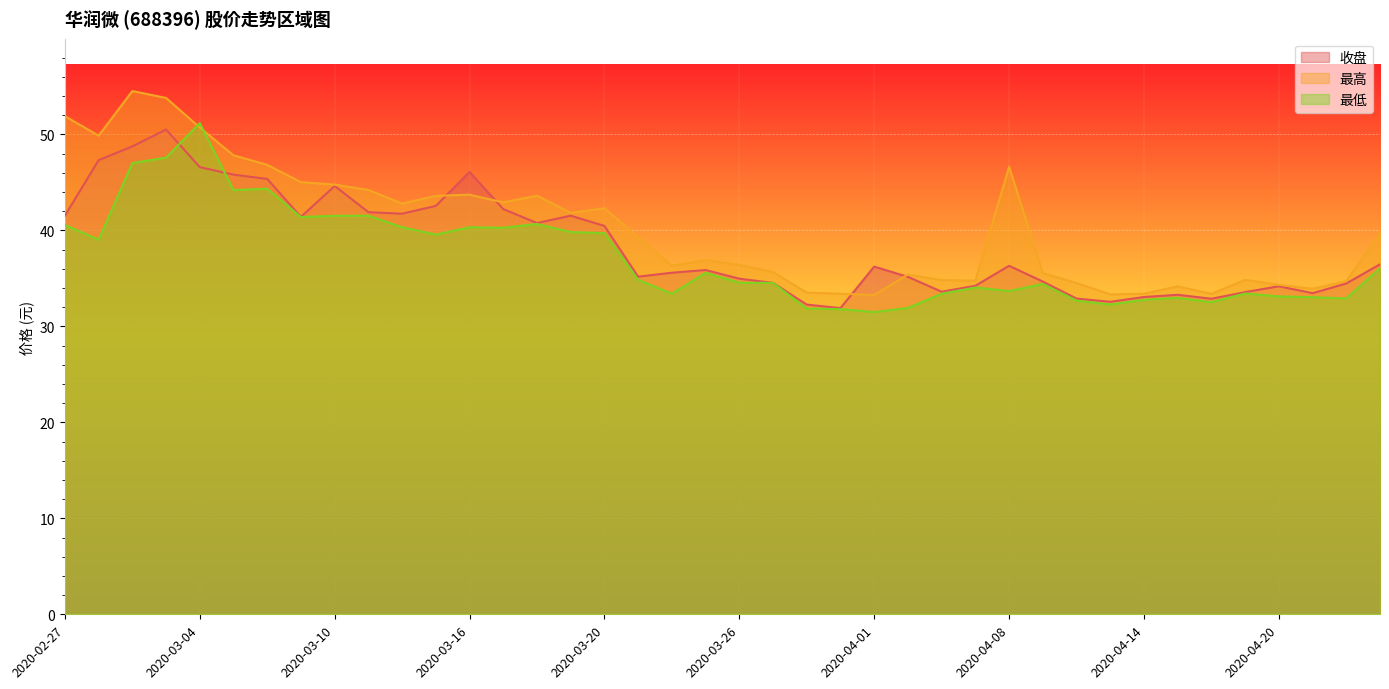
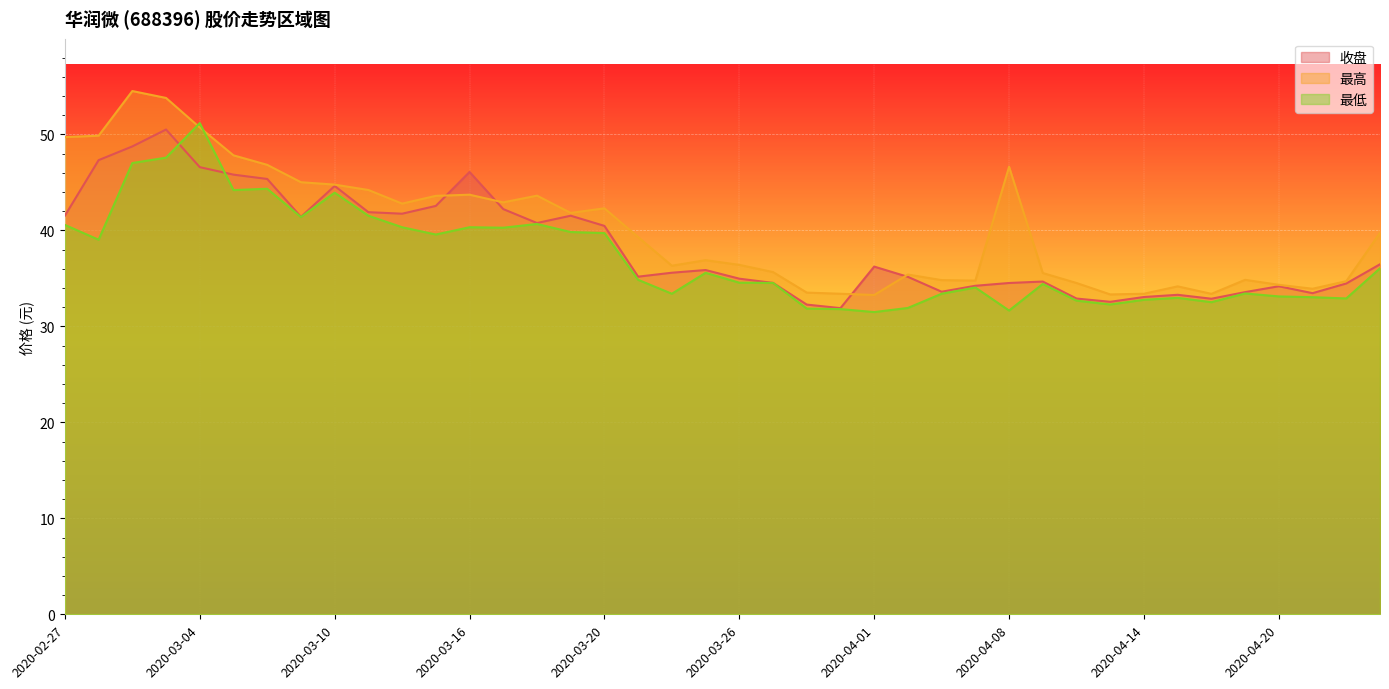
最高, 2020-02-27: 52 -> 50
最低, 2020-03-10: 42 -> 44
收盘, 2020-04-08: 36 -> 35
最低, 2020-04-08: 34 -> 32
